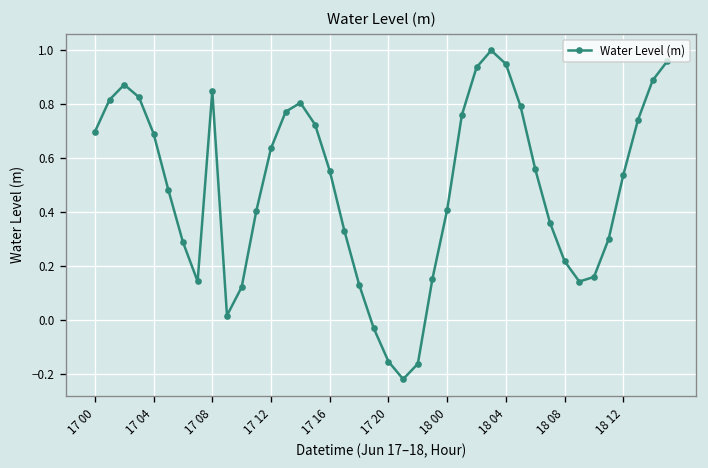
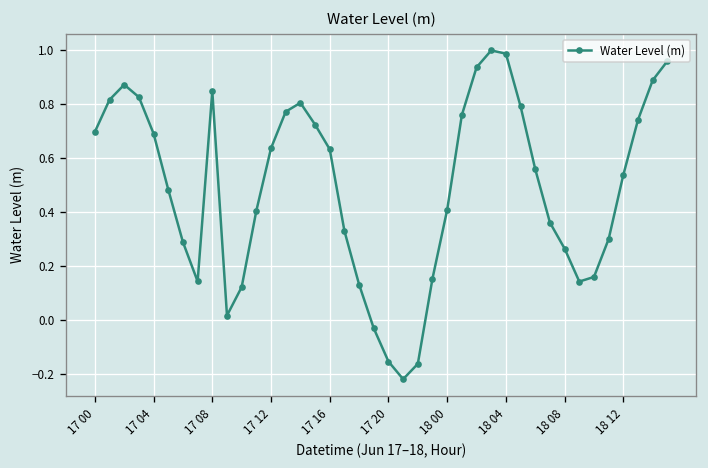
17 16: 0.55 -> 0.63
18 04: 0.95 -> 0.99
18 08: 0.22 -> 0.27
